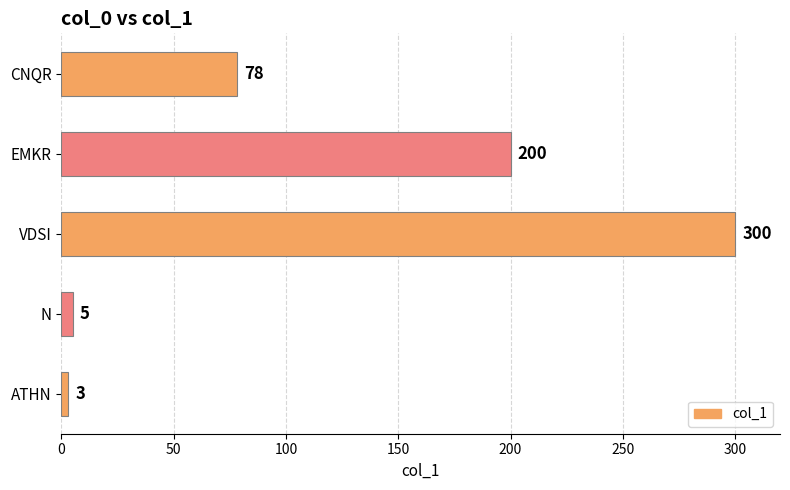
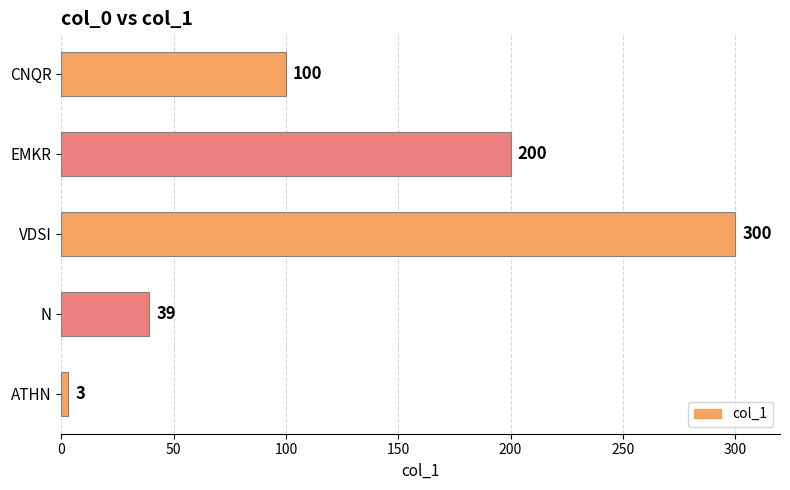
CNQR: 78 -> 100
N: 5 -> 39
